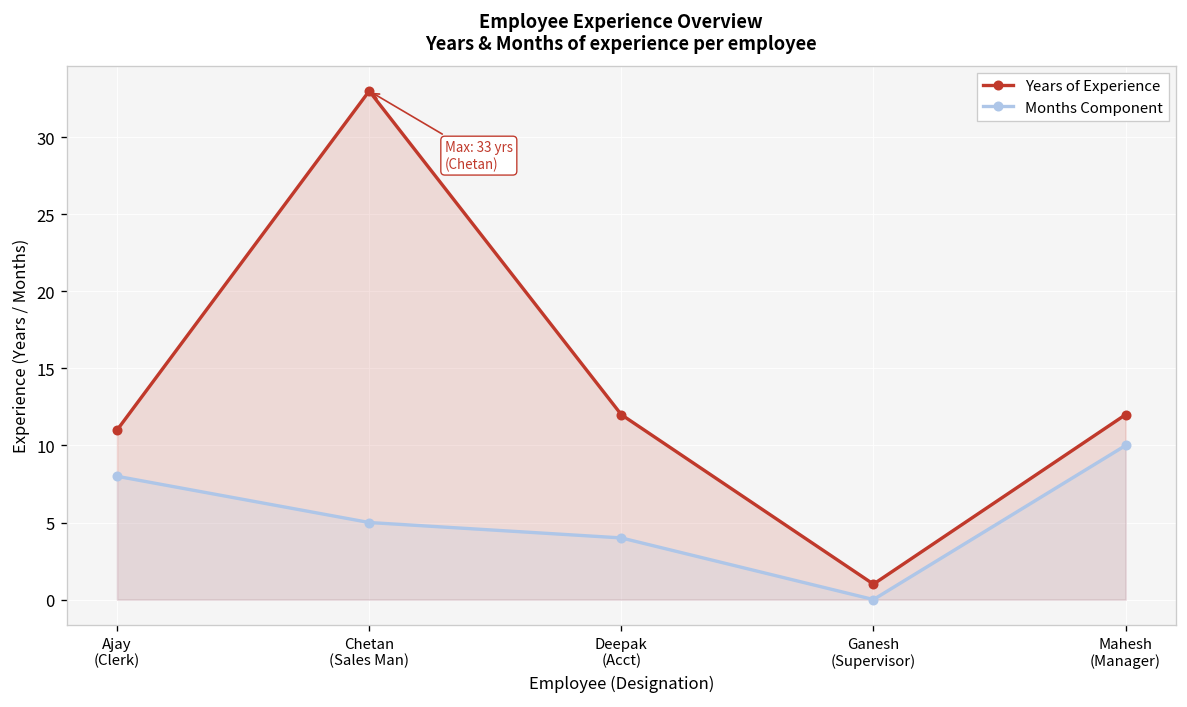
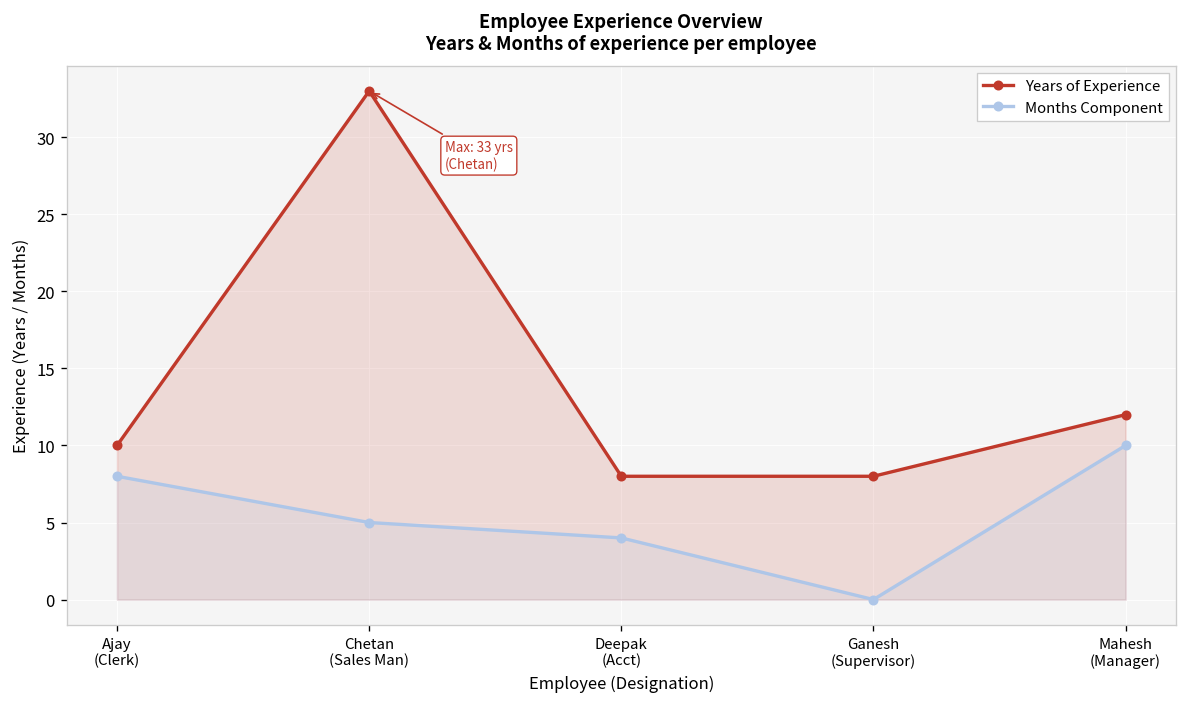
Years of Experience, Ajay (Clerk): 11 -> 10
Years of Experience, Deepak (Acct): 12 -> 8
Years of Experience, Ganesh (Supervisor): 1 -> 8
